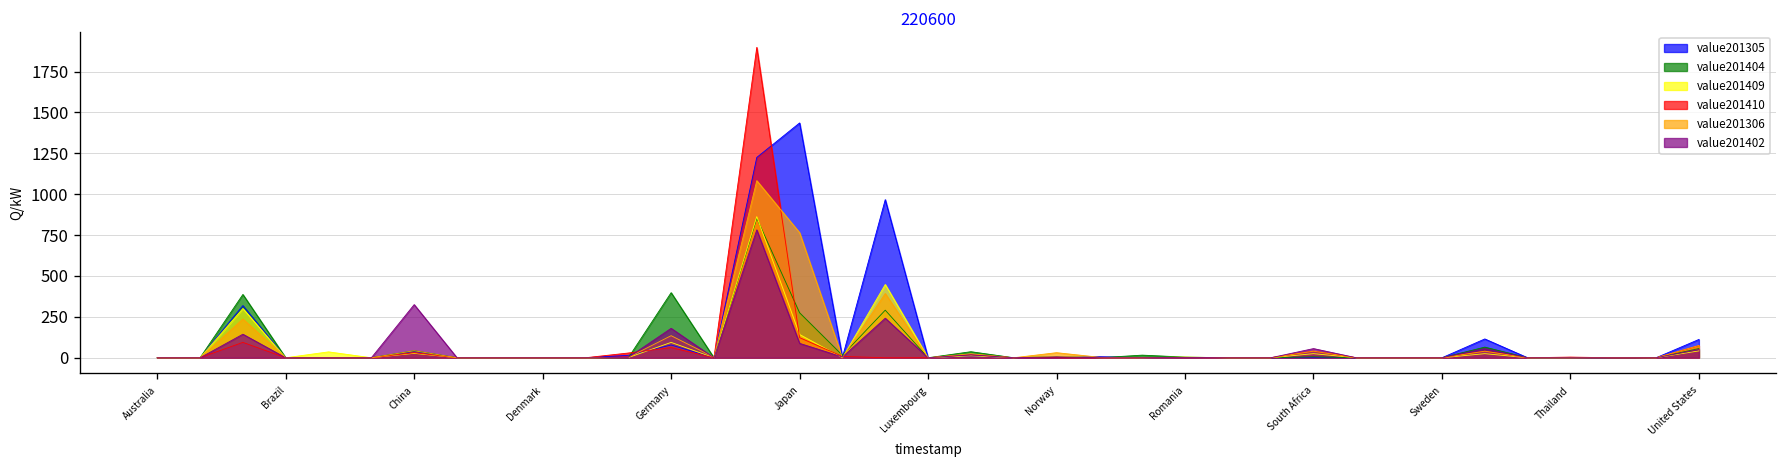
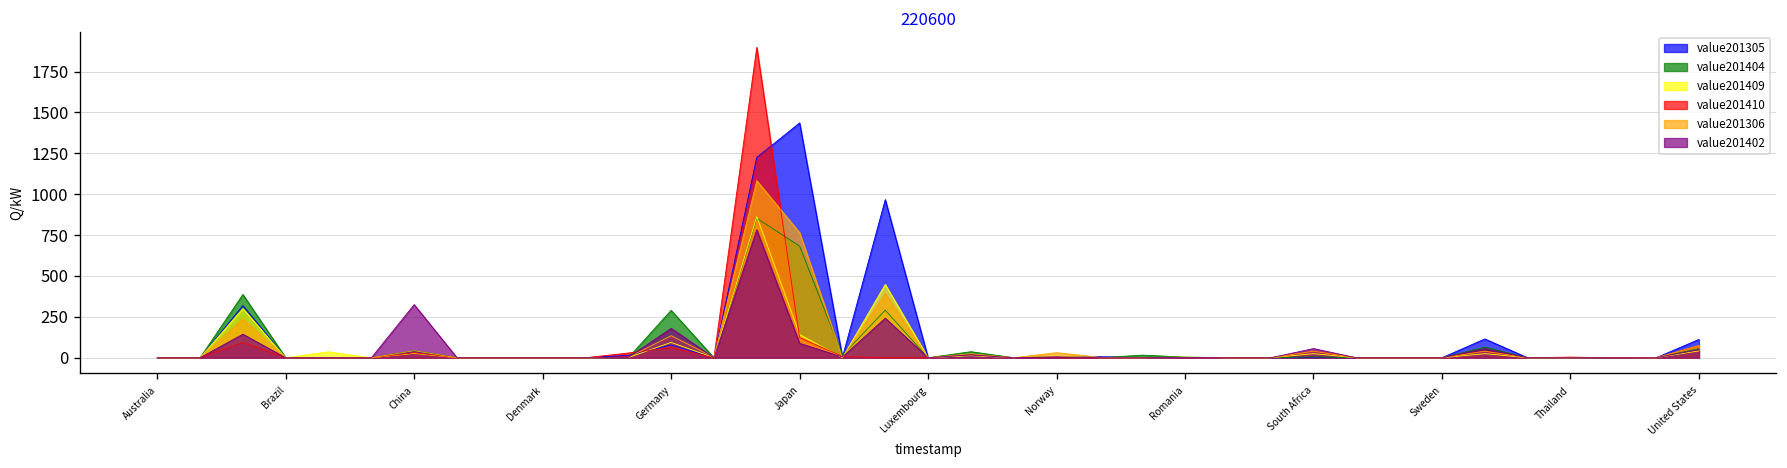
value201404, Germany: 400 -> 290
value201404, Japan: 280 -> 680
